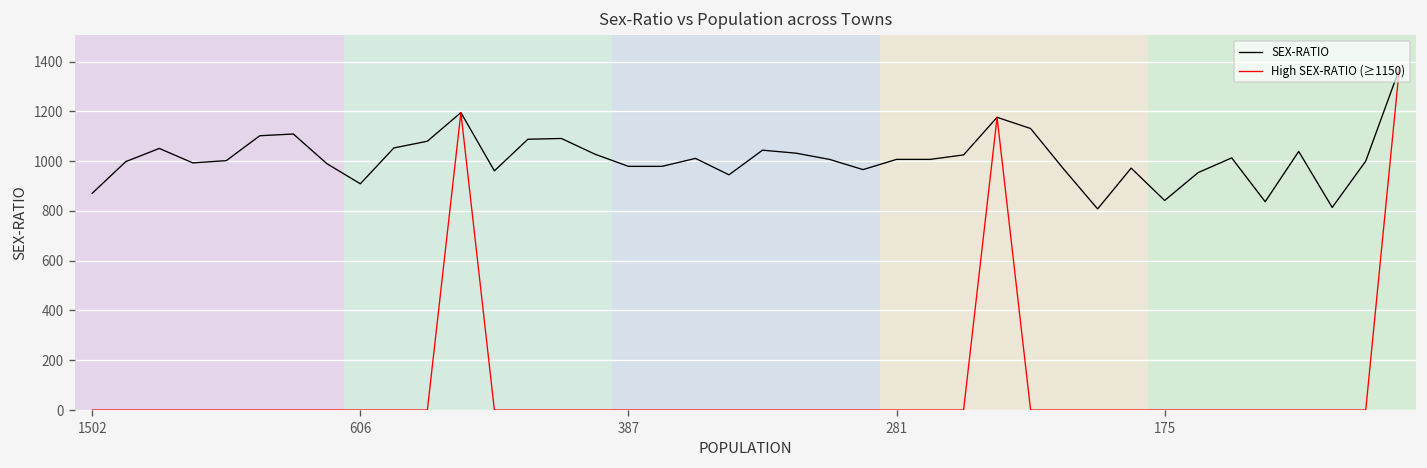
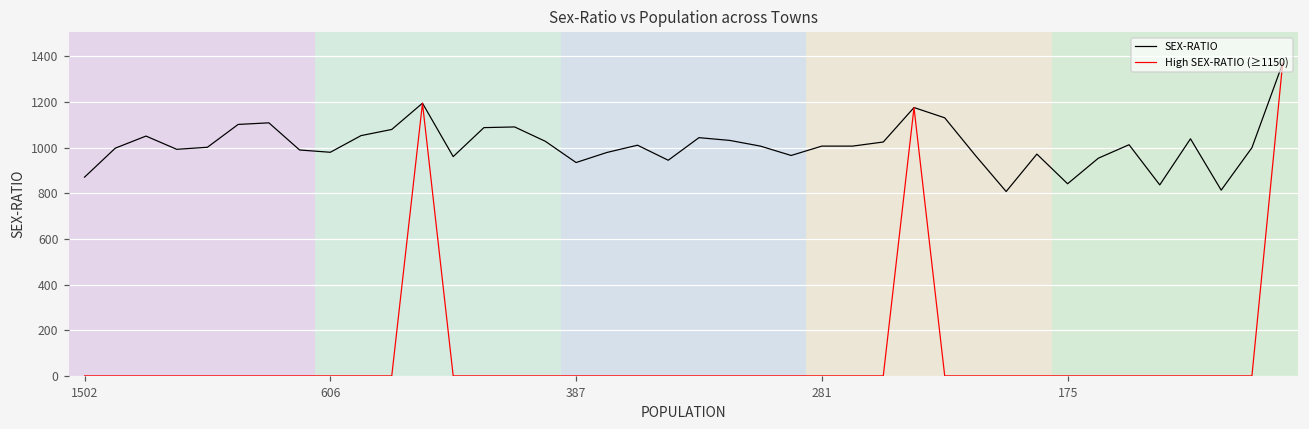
SEX-RATIO, 606: 910 -> 980
SEX-RATIO, 387: 980 -> 940
